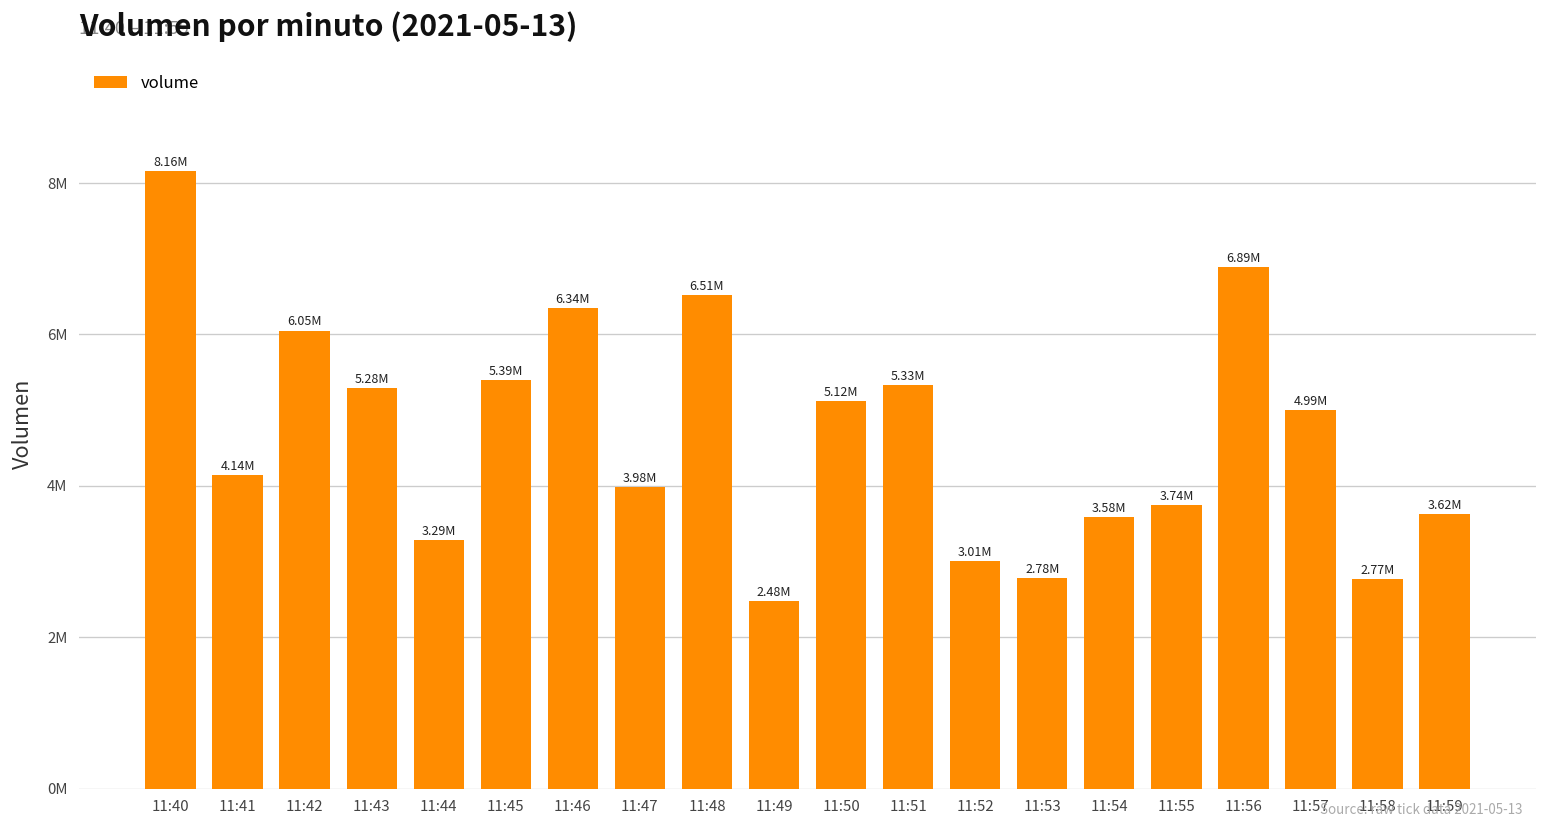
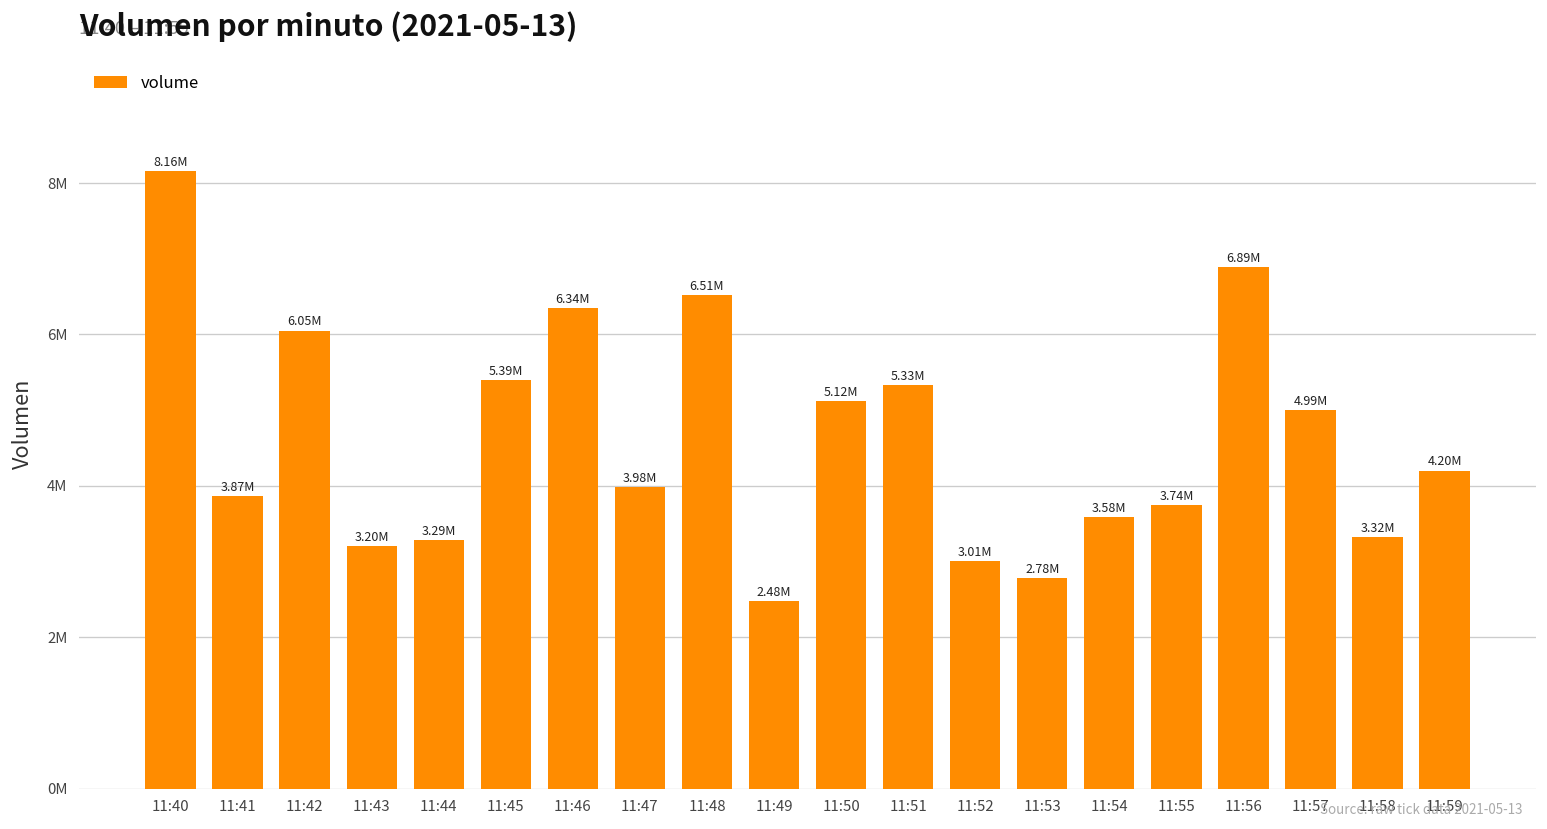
11:41: 4.14M -> 3.87M
11:43: 5.28M -> 3.20M
11:58: 2.77M -> 3.32M
11:59: 3.62M -> 4.20M
